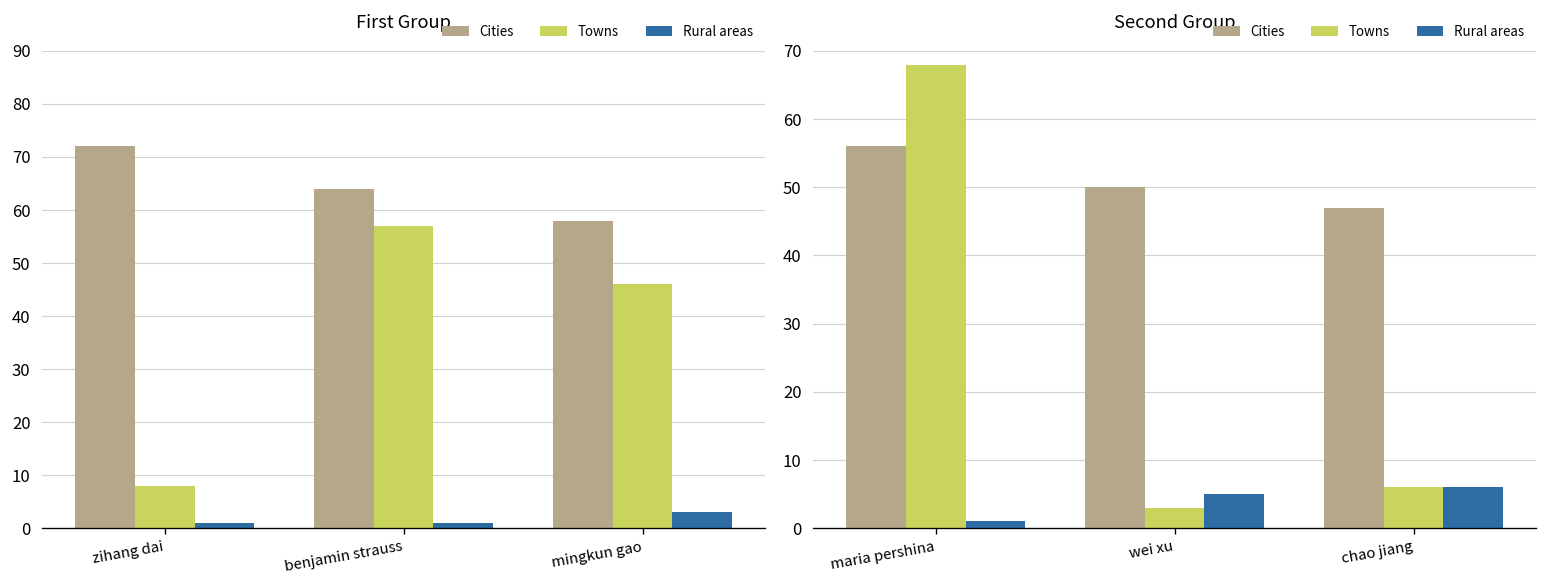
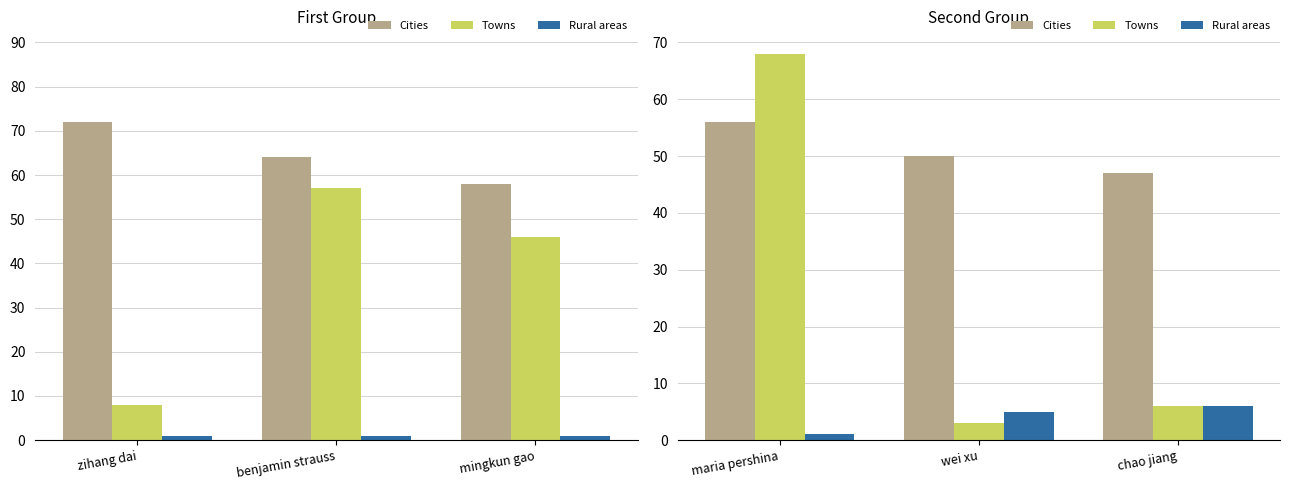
First Group, Rural areas, mingkun gao: 3 -> 1
